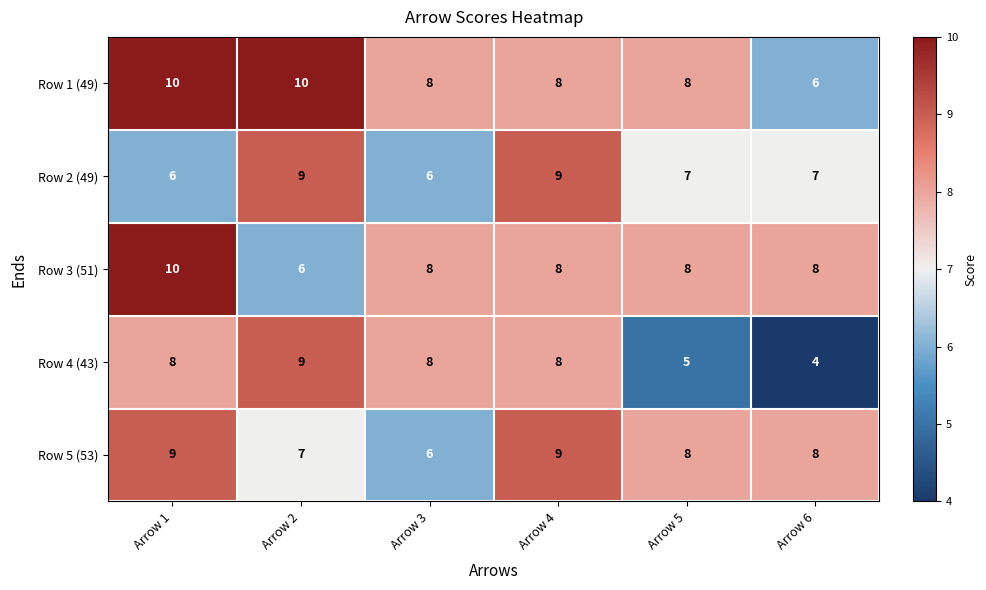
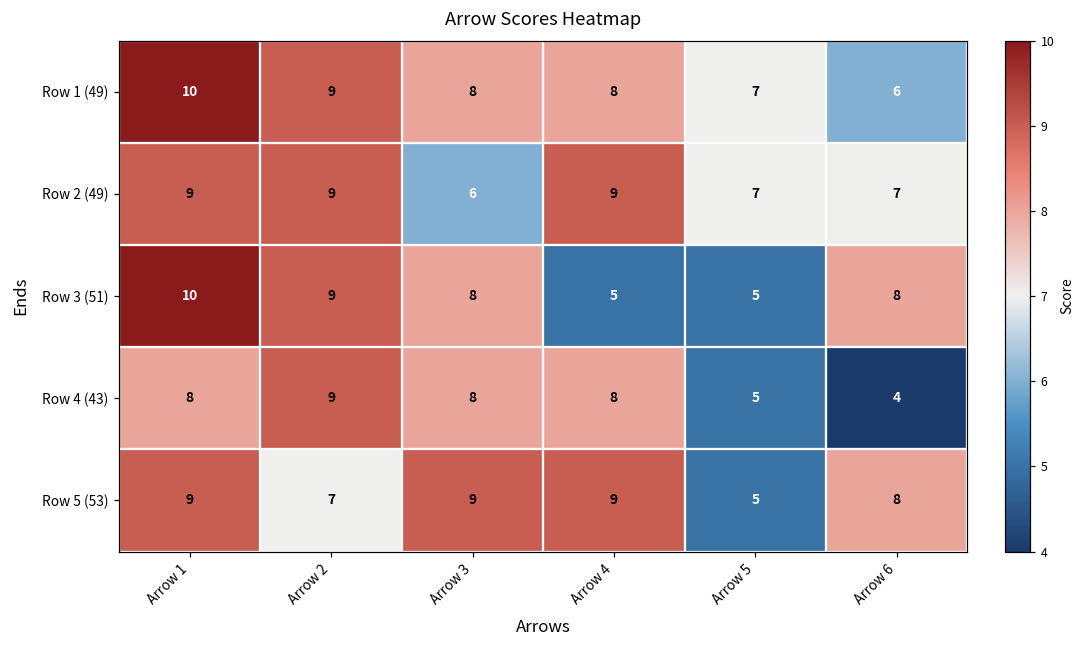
Row 1 (49), Arrow 2: 10 -> 9
Row 1 (49), Arrow 5: 8 -> 7
Row 2 (49), Arrow 1: 6 -> 9
Row 3 (51), Arrow 2: 6 -> 9
Row 3 (51), Arrow 4: 8 -> 5
Row 3 (51), Arrow 5: 8 -> 5
Row 5 (53), Arrow 3: 6 -> 9
Row 5 (53), Arrow 5: 8 -> 5
